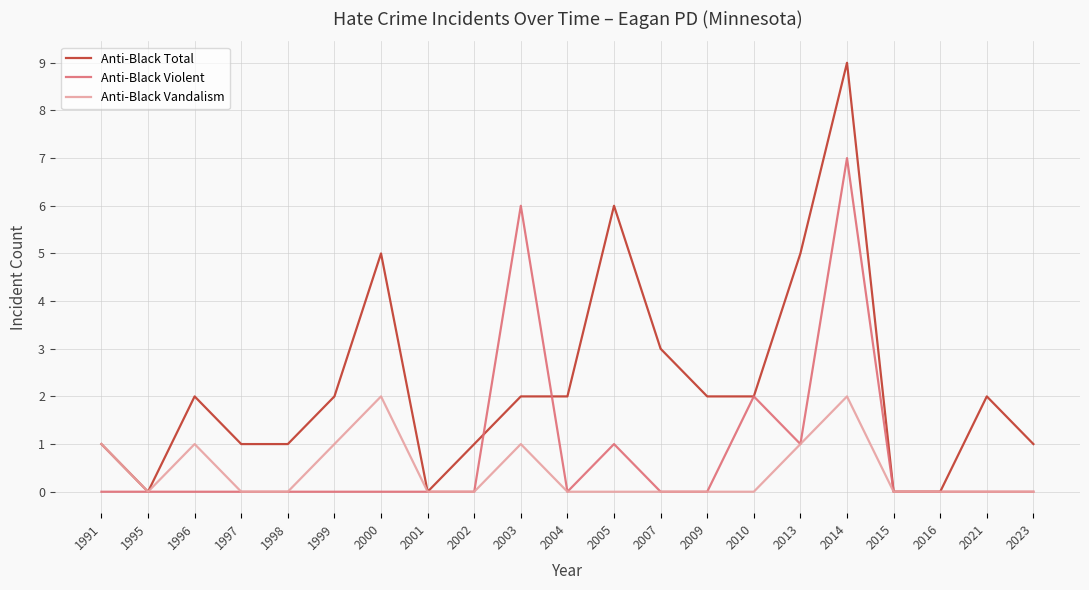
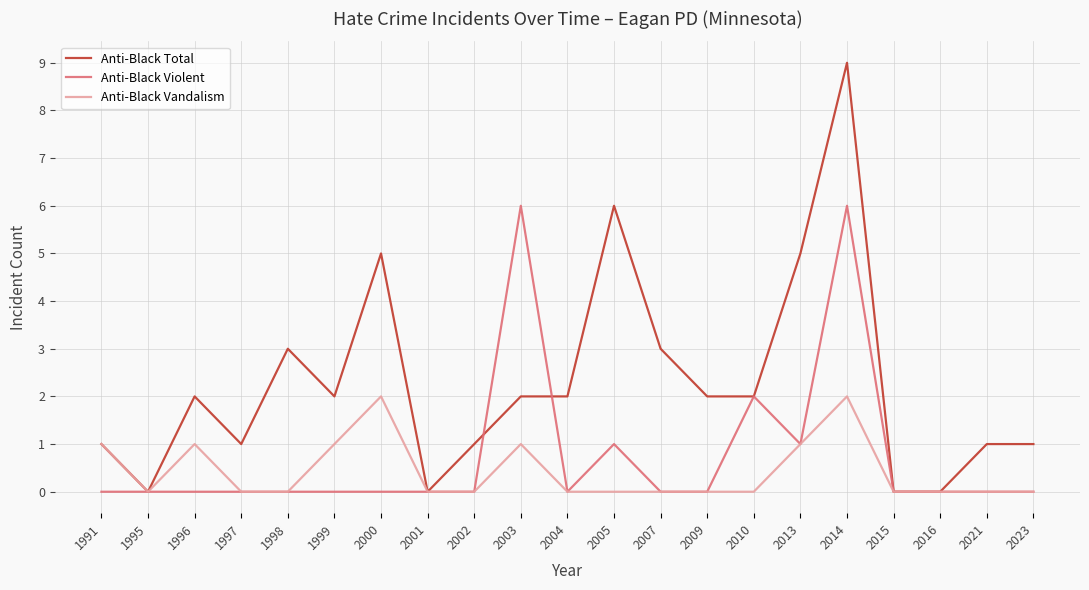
Anti-Black Total, 1998: 1 -> 3
Anti-Black Violent, 2014: 7 -> 6
Anti-Black Total, 2021: 2 -> 1
